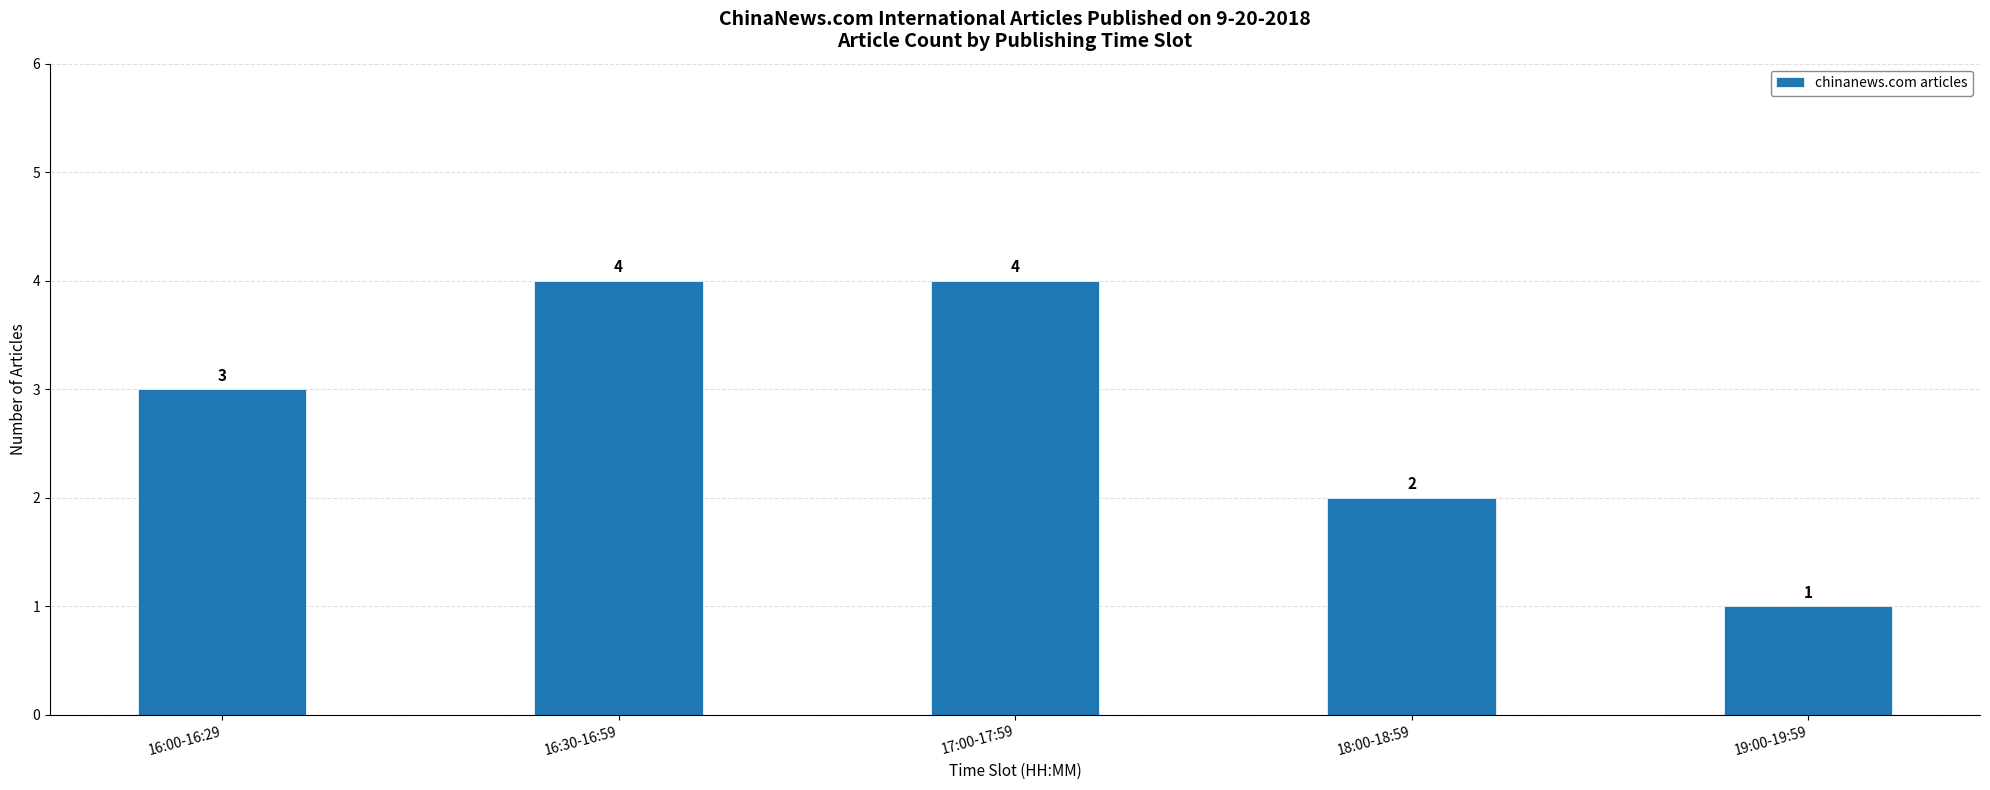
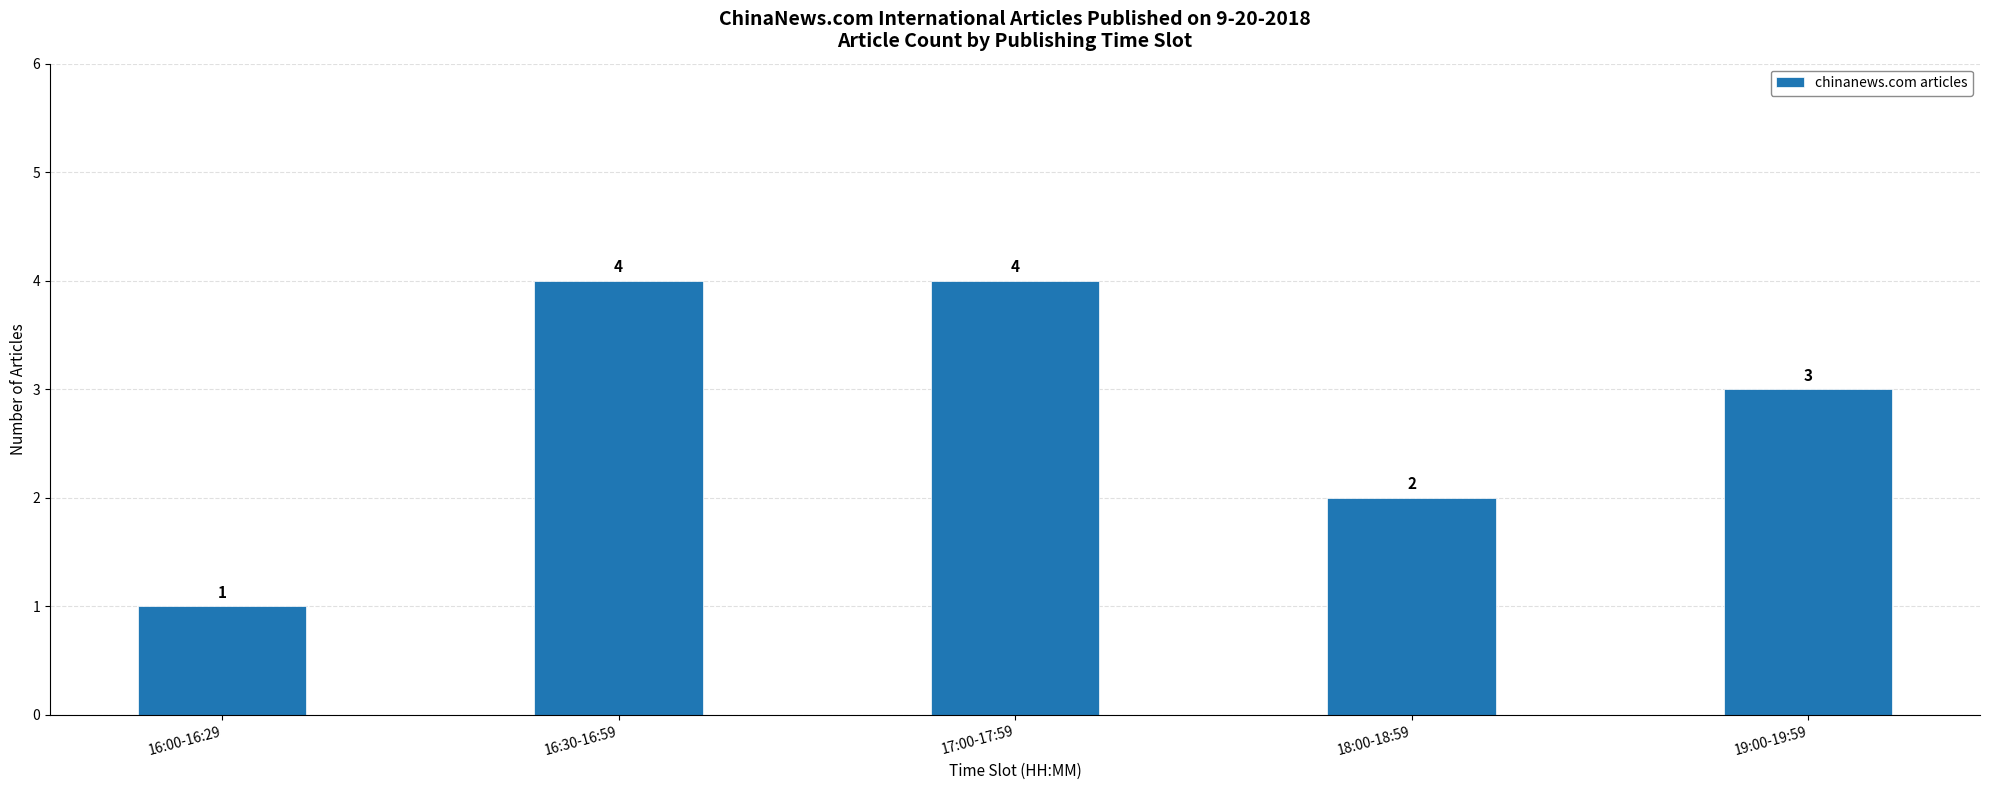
16:00-16:29: 3 -> 1
19:00-19:59: 1 -> 3
